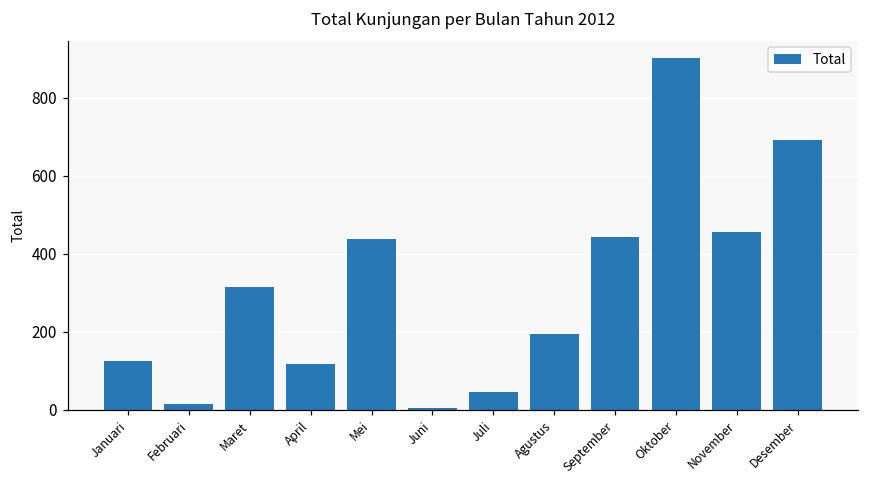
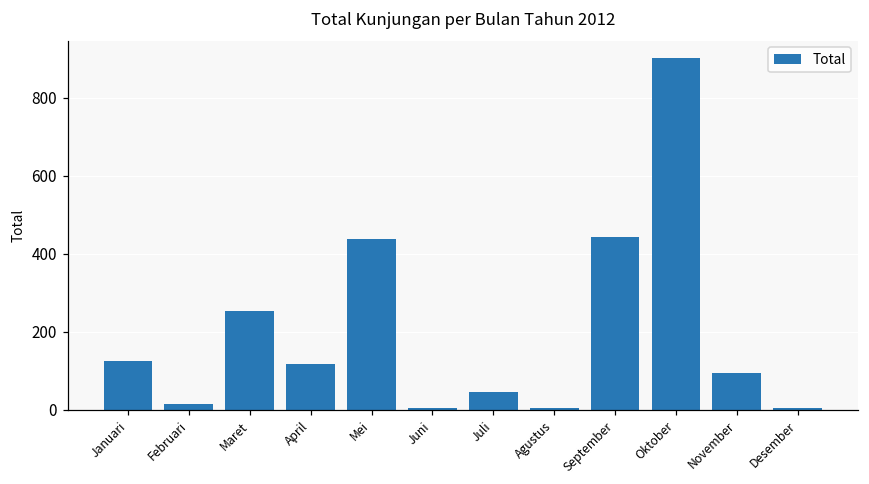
Maret: 320 -> 250
Agustus: 190 -> 10
November: 460 -> 90
Desember: 690 -> 10
